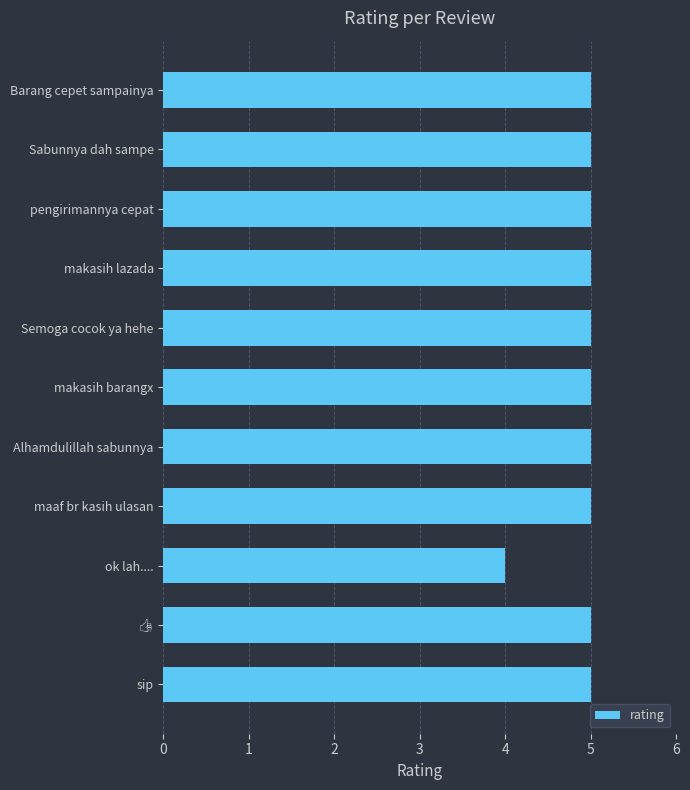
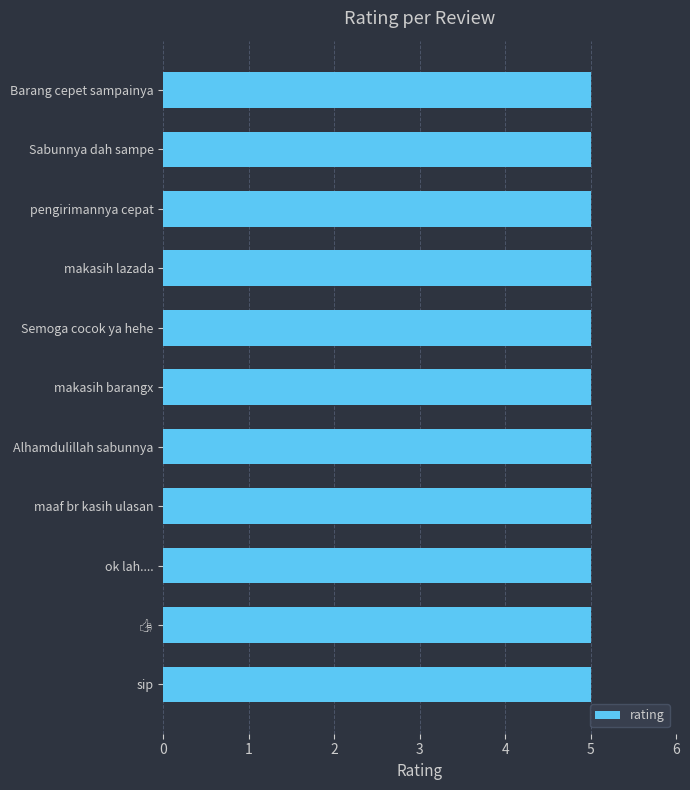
ok lah....: 4 -> 5
